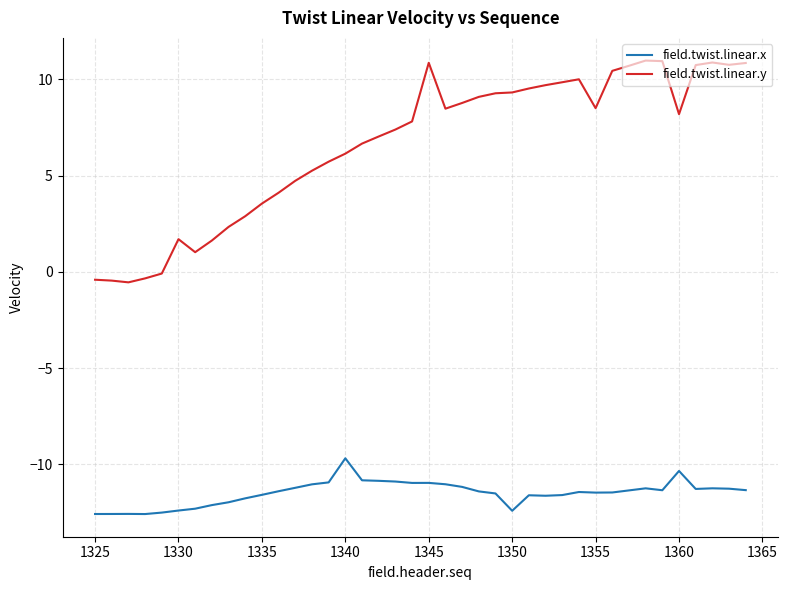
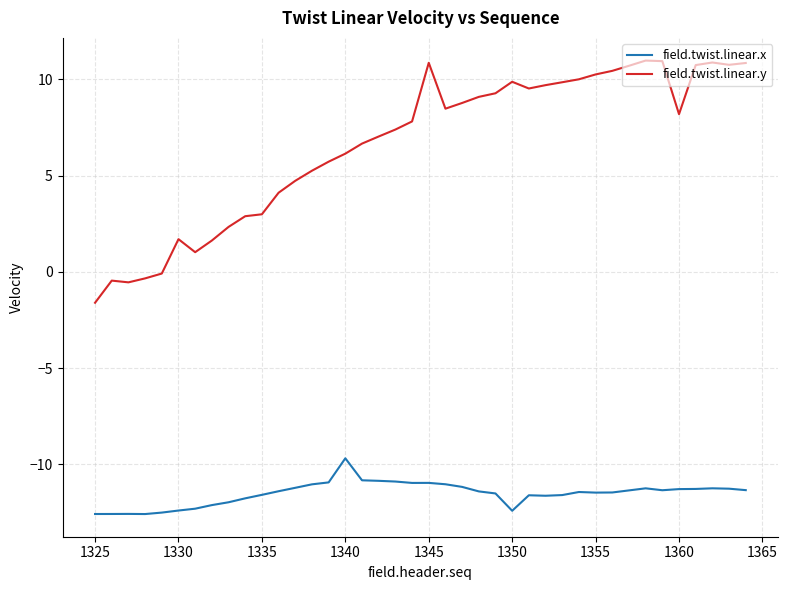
field.twist.linear.y, 1325: -0.4 -> -1.6
field.twist.linear.y, 1335: 3.5 -> 3.0
field.twist.linear.y, 1350: 9.3 -> 9.9
field.twist.linear.y, 1355: 8.5 -> 10.3
field.twist.linear.x, 1360: -10.3 -> -11.3
